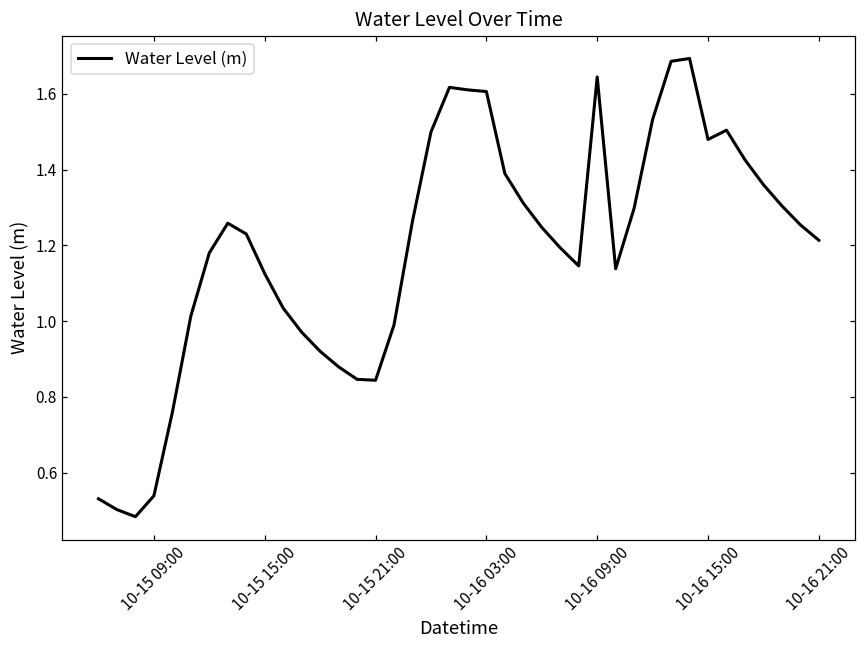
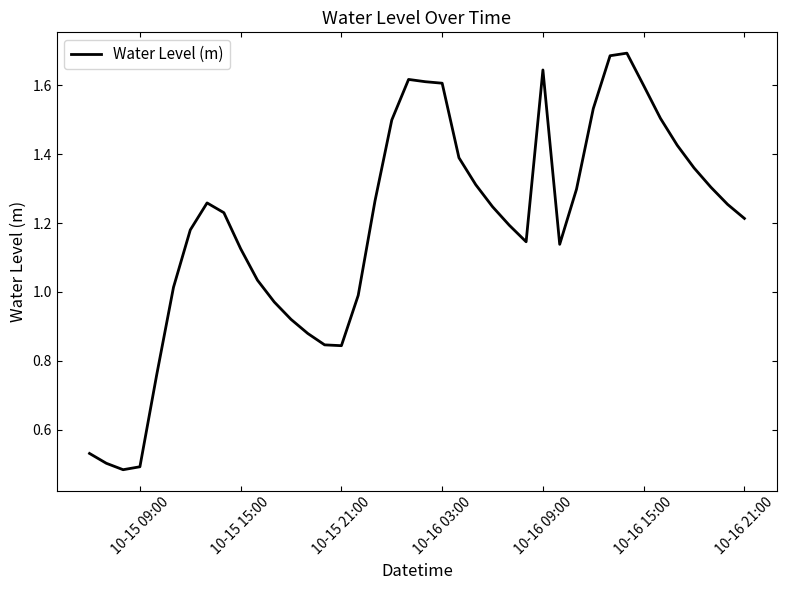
10-15 09:00: 0.54 -> 0.49
10-16 15:00: 1.48 -> 1.60
